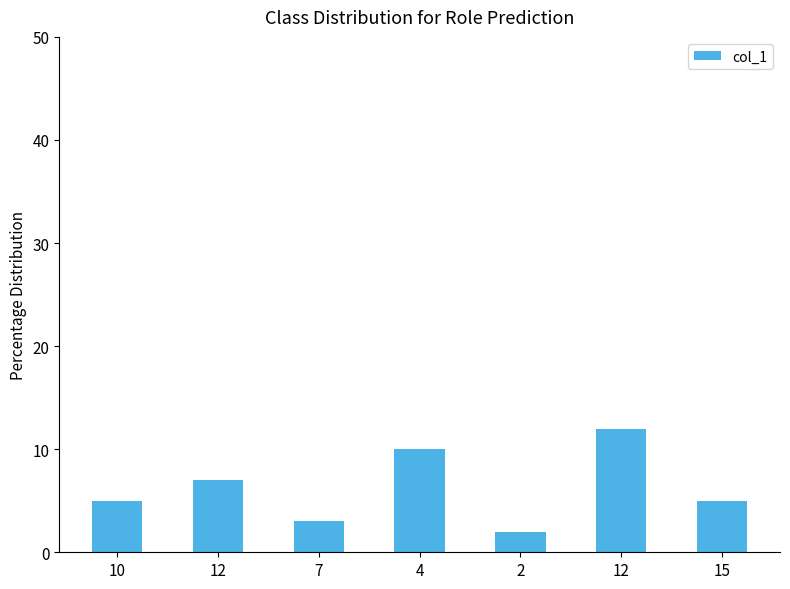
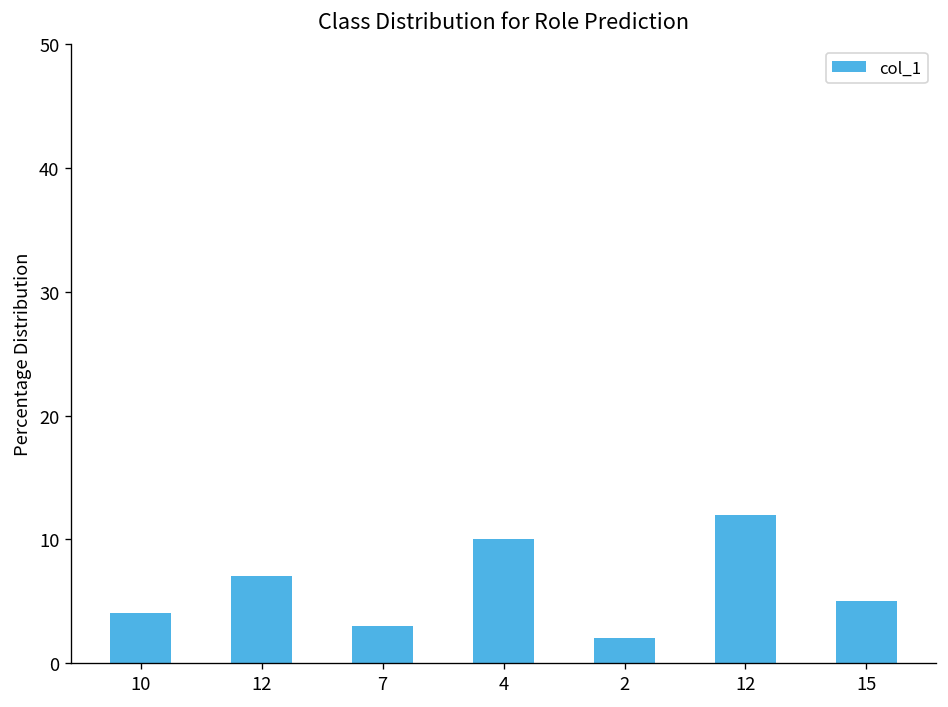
10: 5 -> 4
